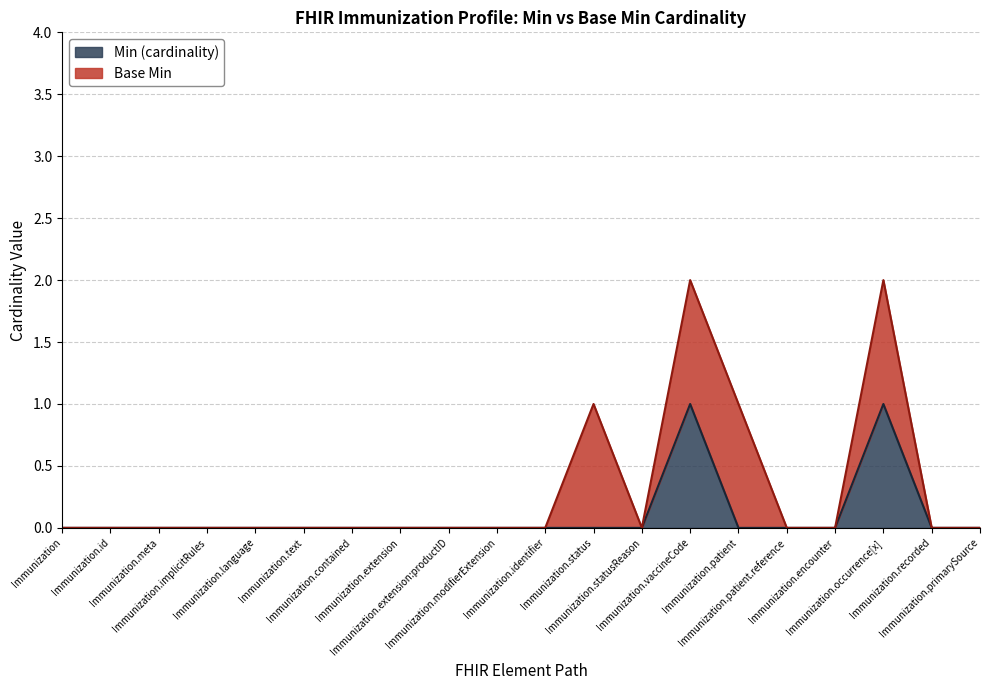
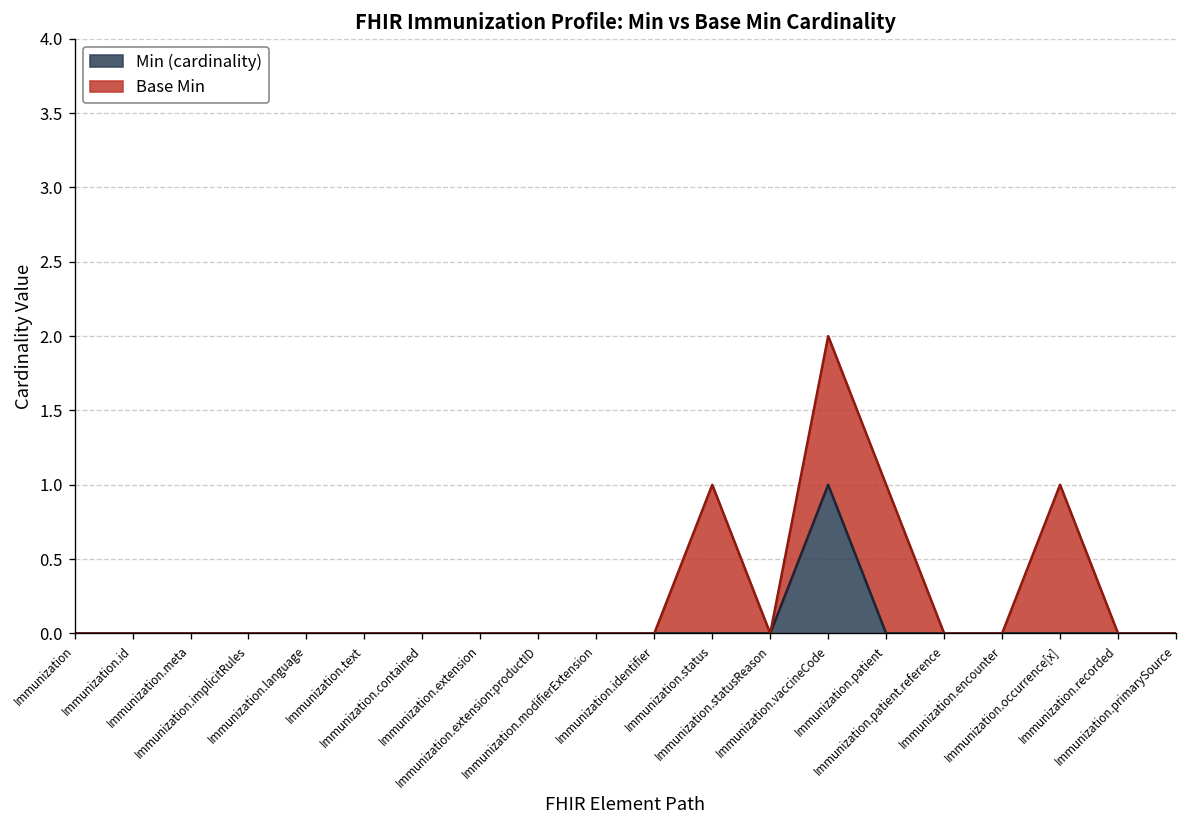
Min (cardinality), Immunization.occurrence[x]: 1 -> 0
